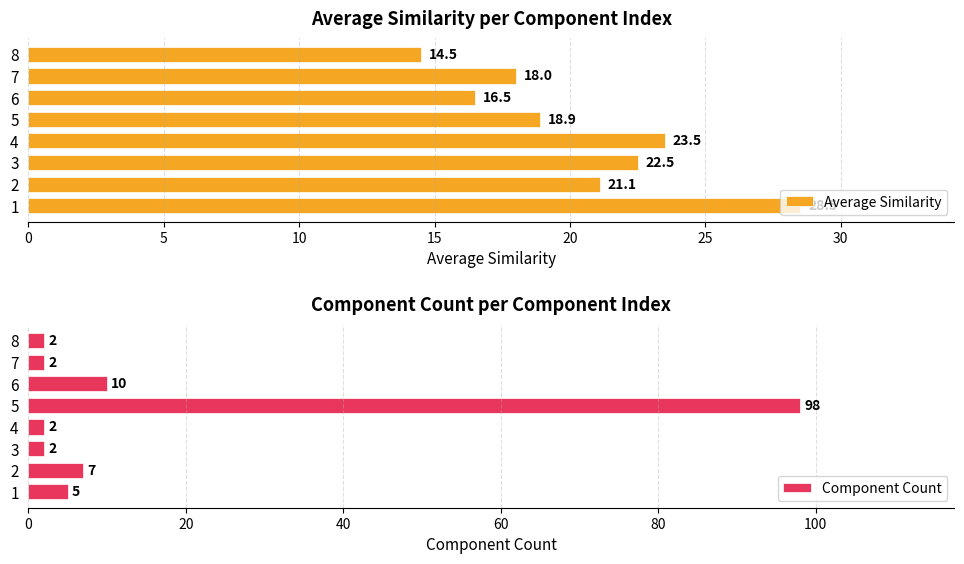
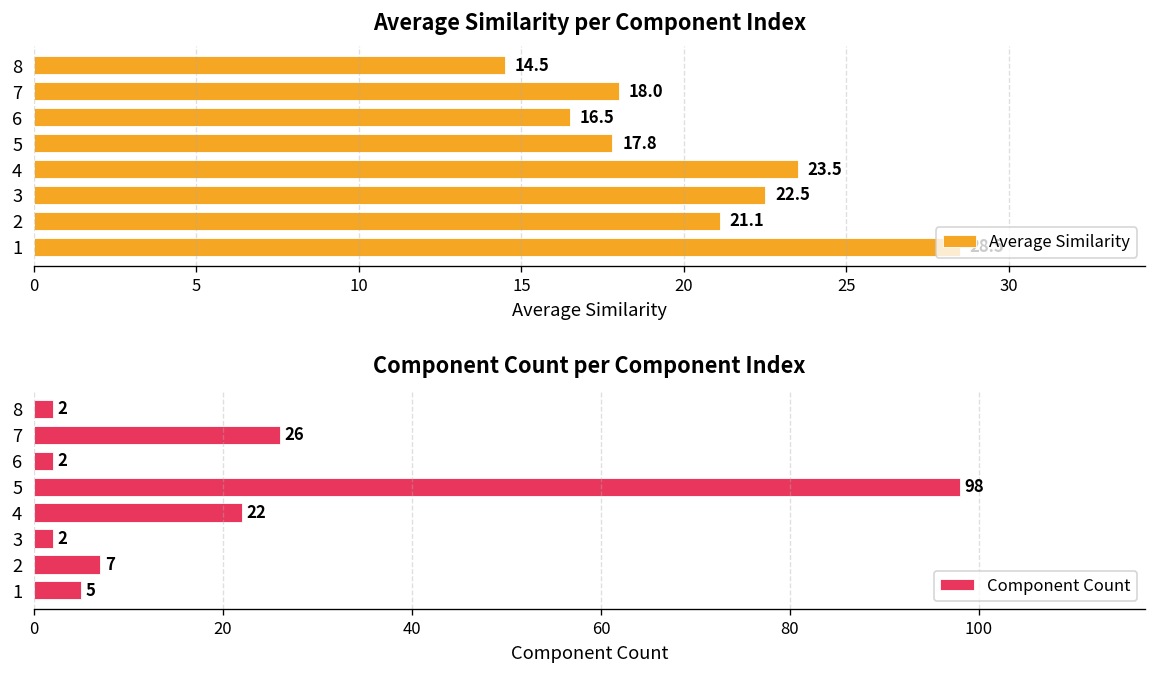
Average Similarity per Component Index, 5: 18.9 -> 17.8
Component Count per Component Index, 7: 2 -> 26
Component Count per Component Index, 6: 10 -> 2
Component Count per Component Index, 4: 2 -> 22
